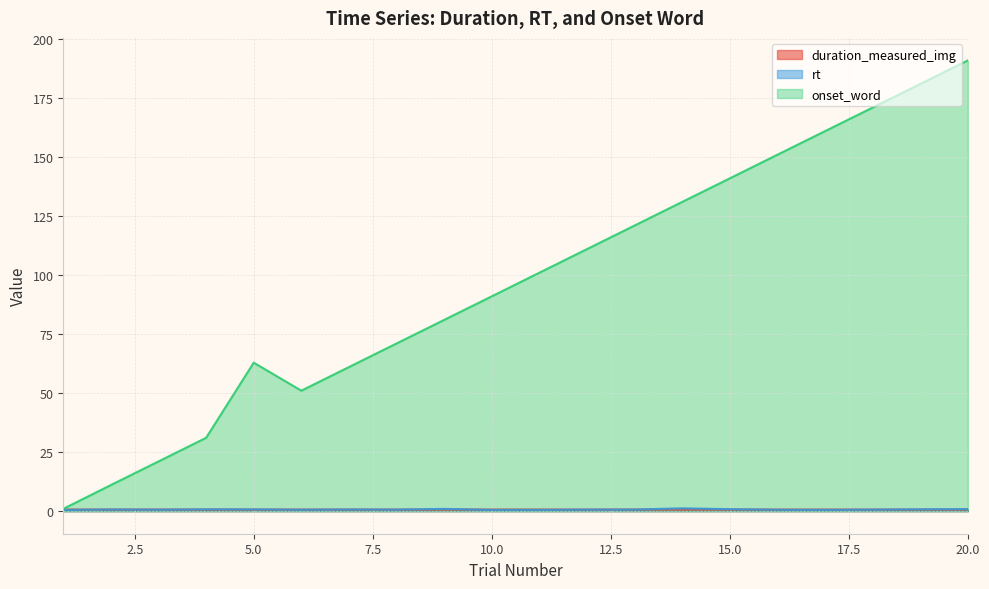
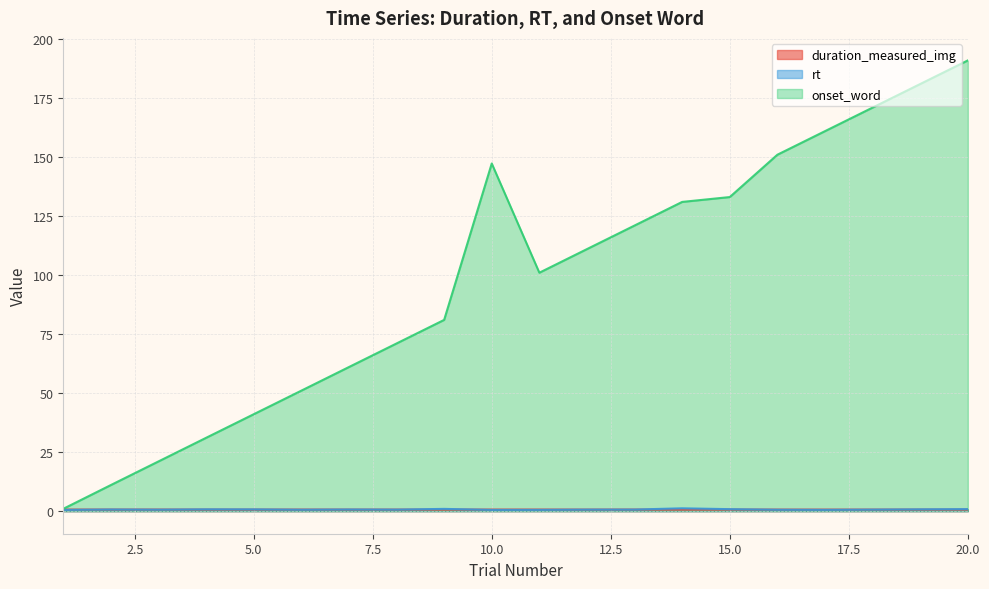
onset_word, 5.0: 63 -> 41
onset_word, 10.0: 91 -> 147
onset_word, 15.0: 141 -> 133
